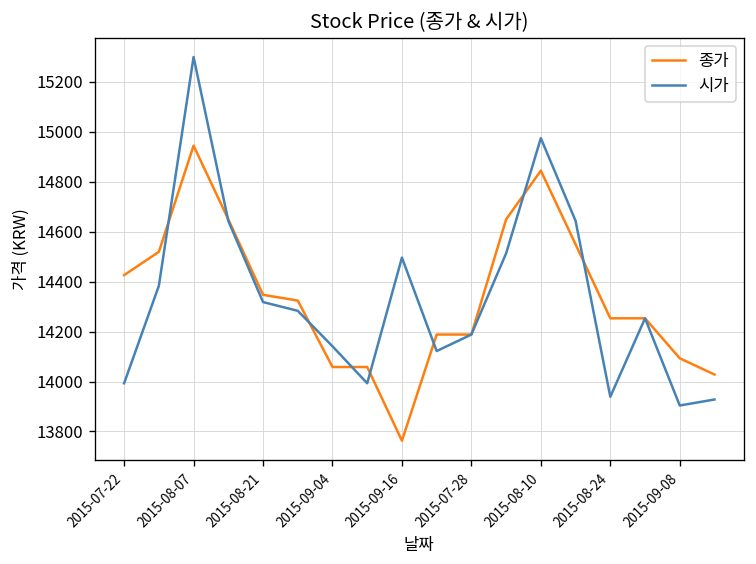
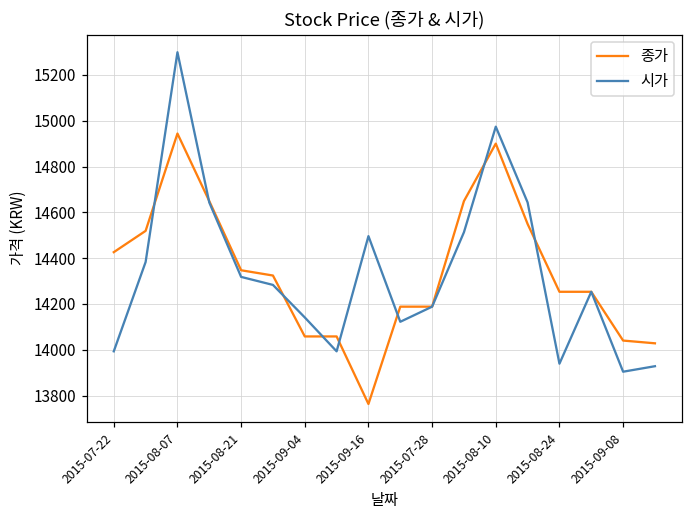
종가, 2015-08-10: 14840 -> 14900
종가, 2015-09-08: 14090 -> 14040
